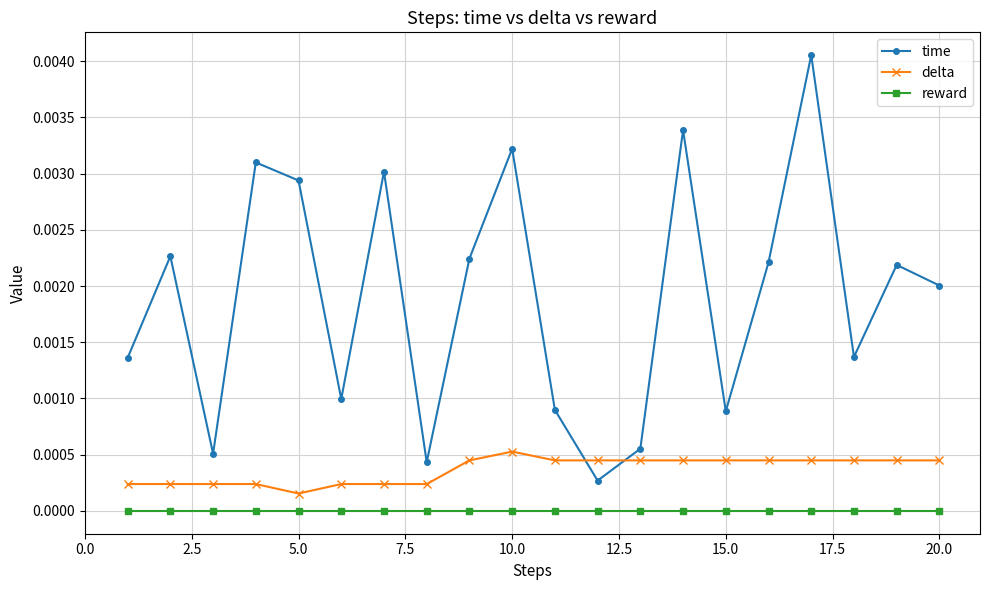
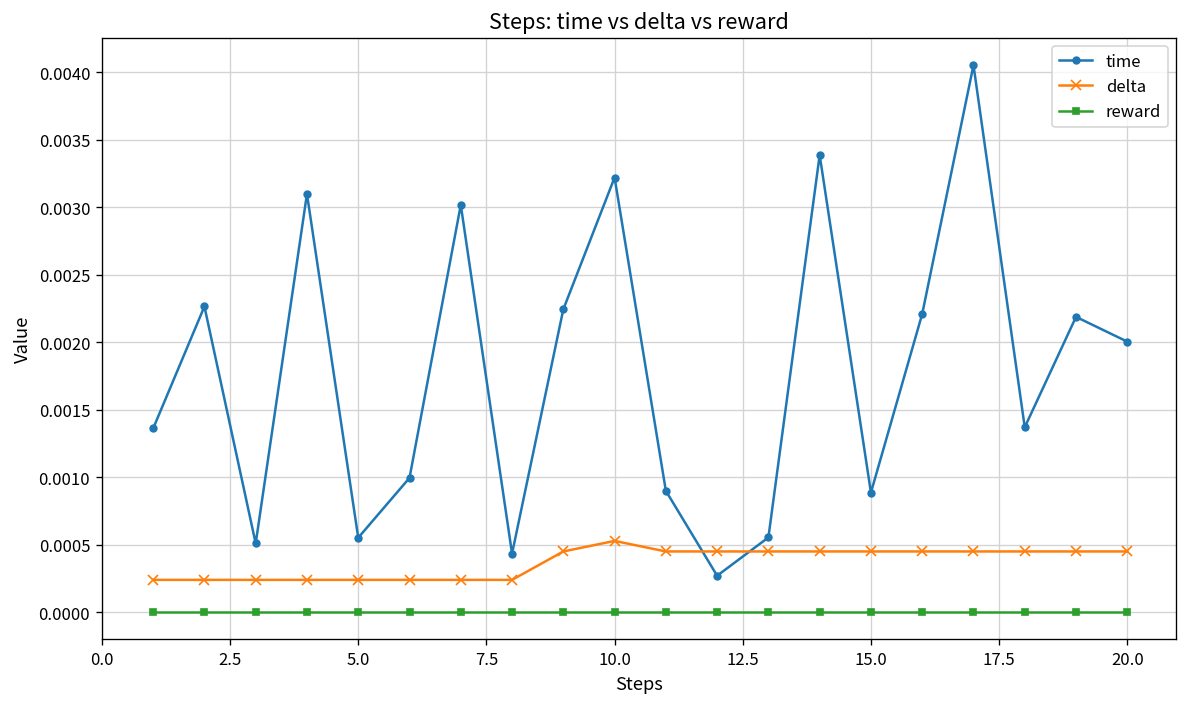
time, 5.0: 0.00294 -> 0.00055
delta, 5.0: 0.00015 -> 0.00024
